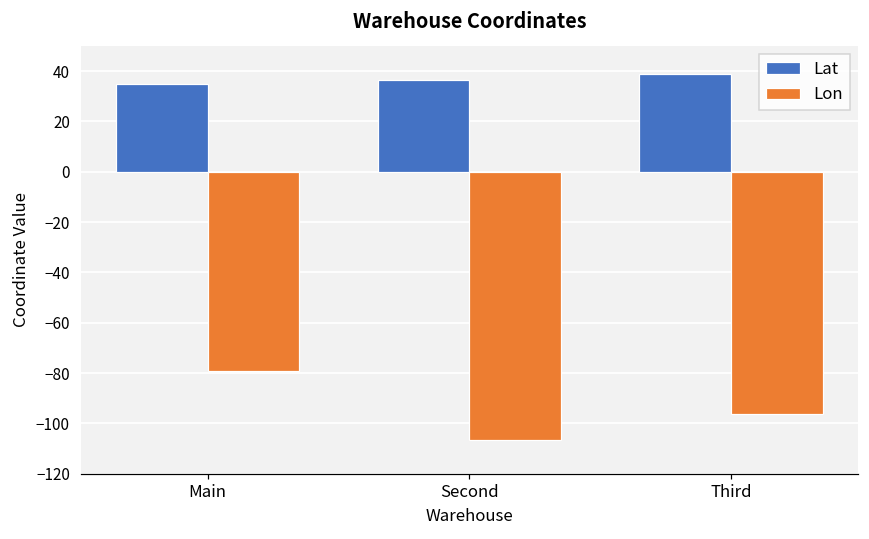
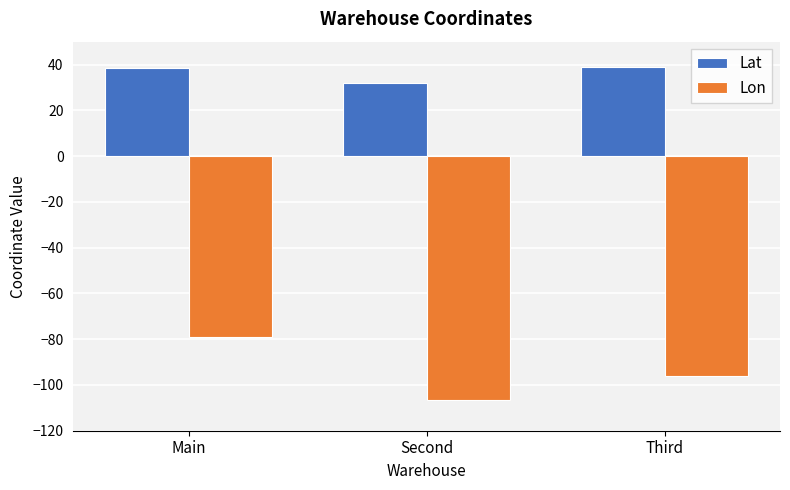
Lat, Main: 35 -> 38
Lat, Second: 37 -> 32
